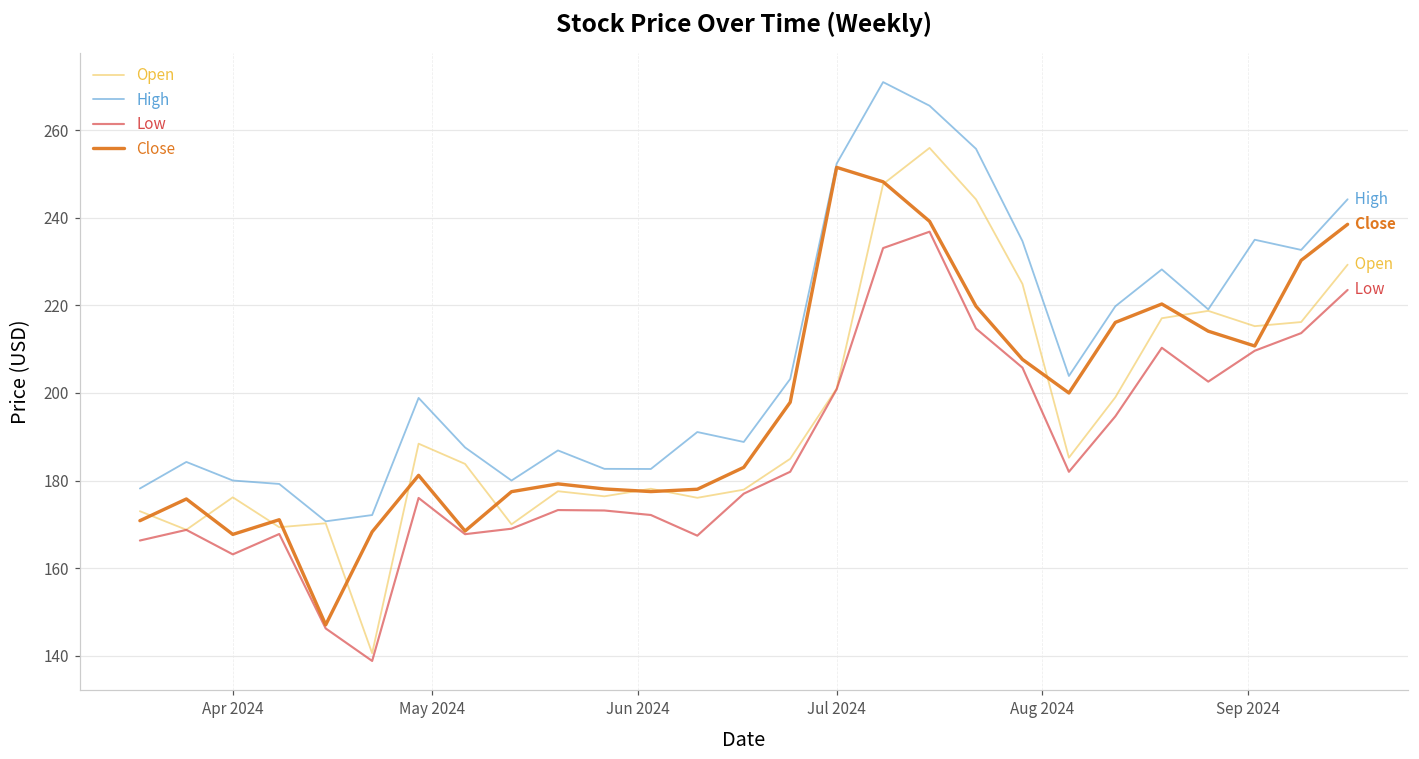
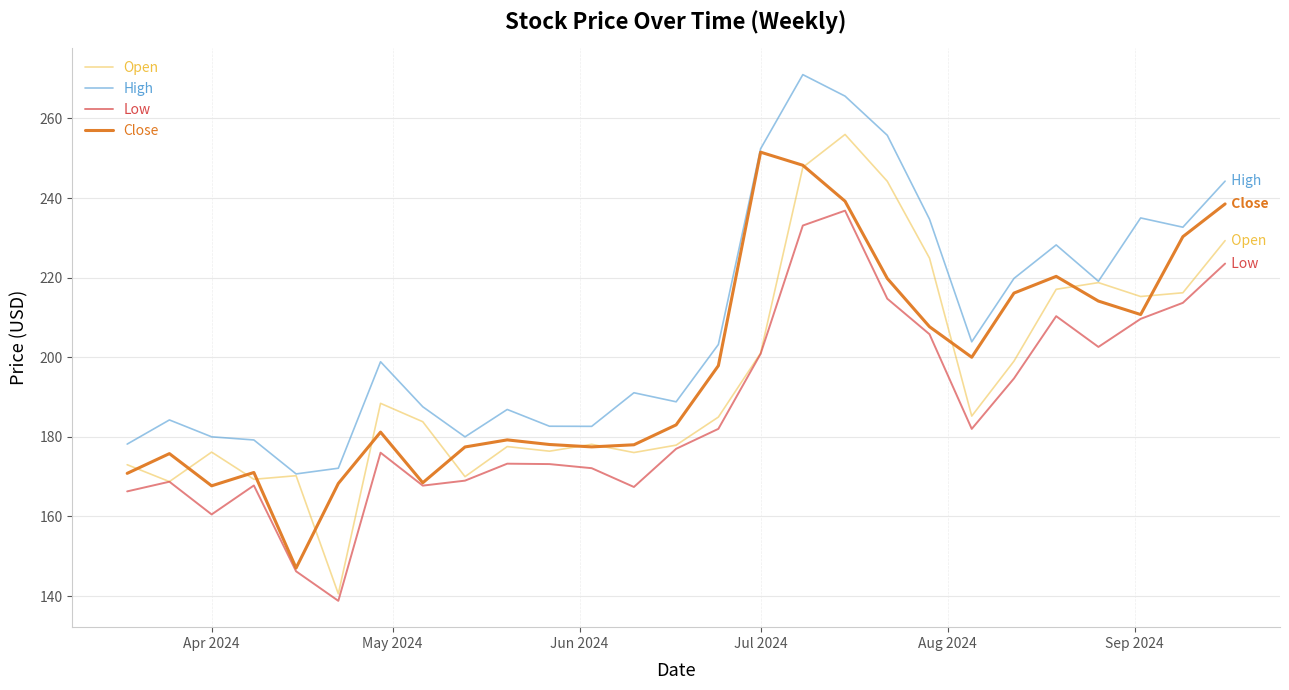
Low, Apr 2024: 163 -> 161
